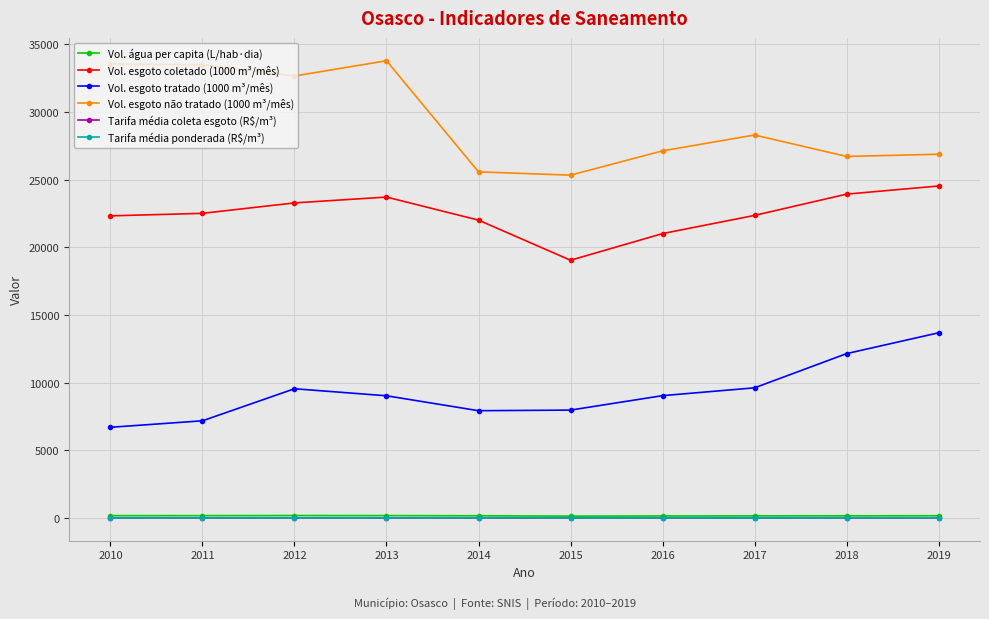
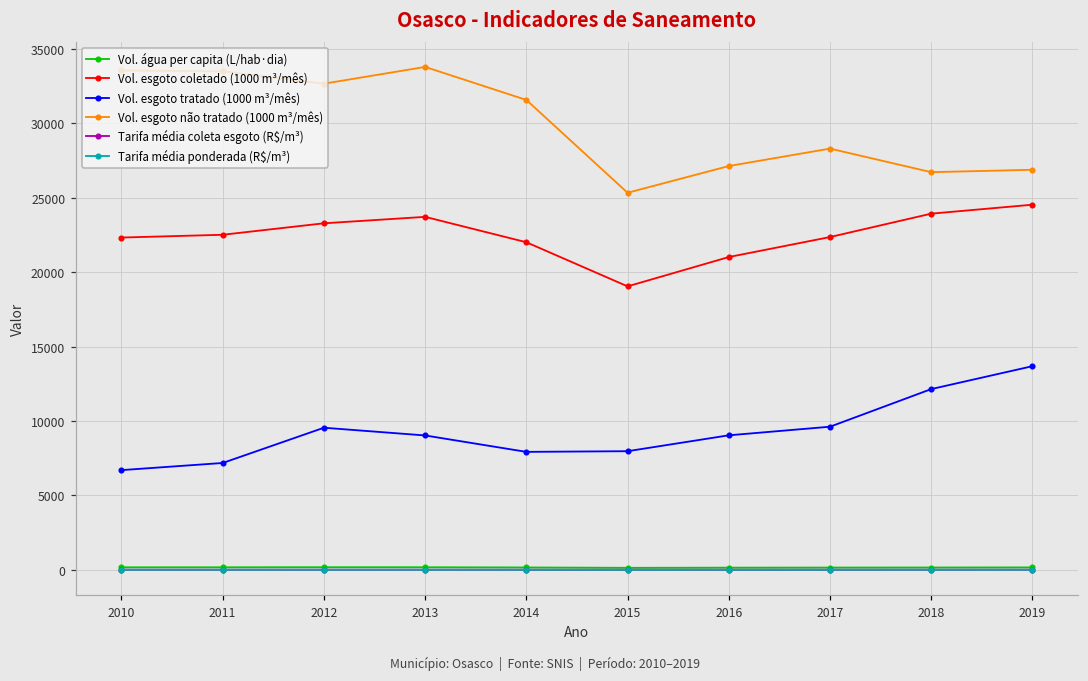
Vol. esgoto não tratado (1000 m³/mês), 2014: 25600 -> 31600
